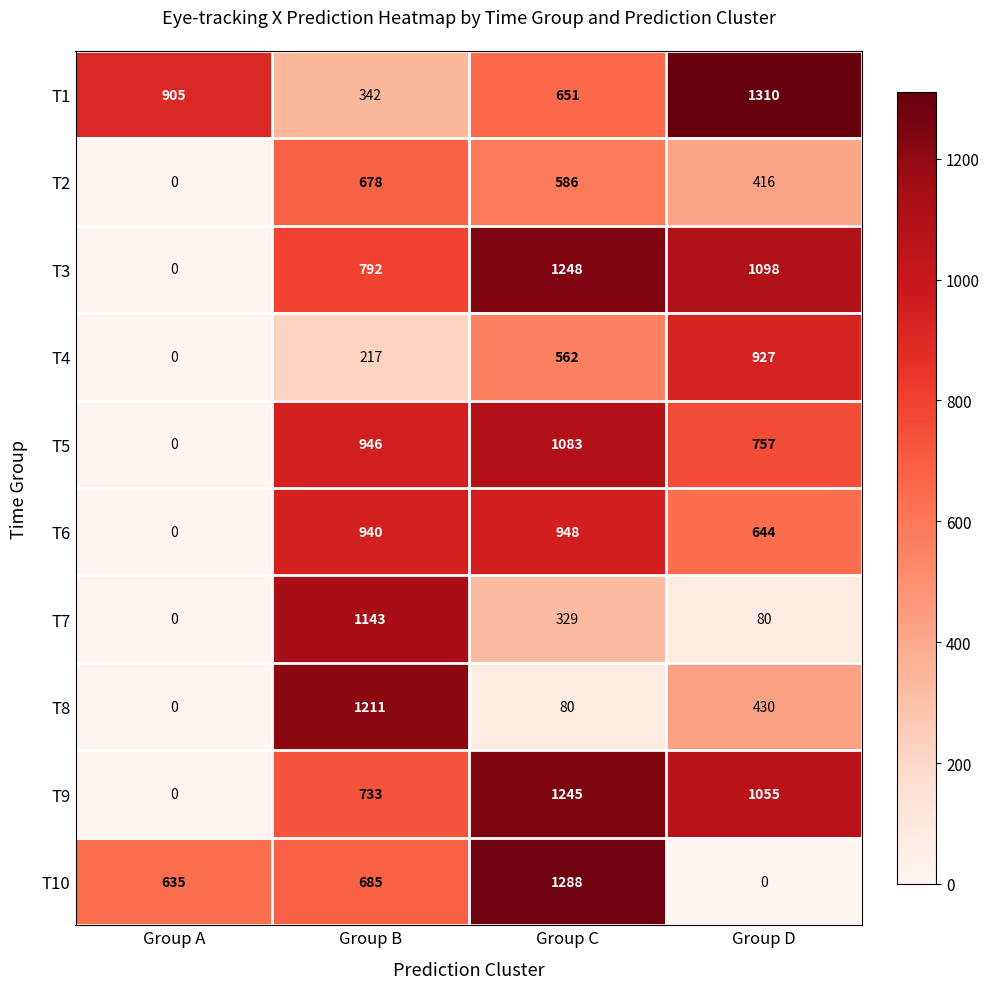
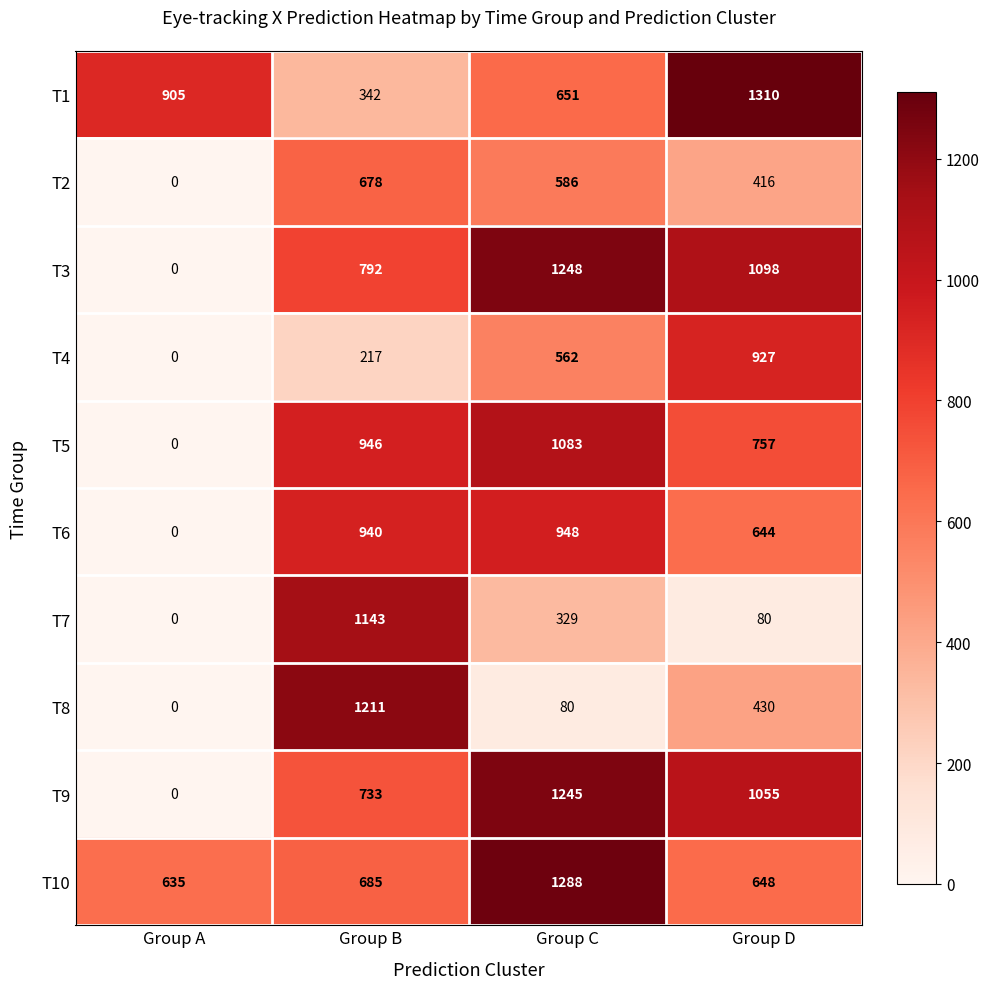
T10, Group D: 0 -> 648
